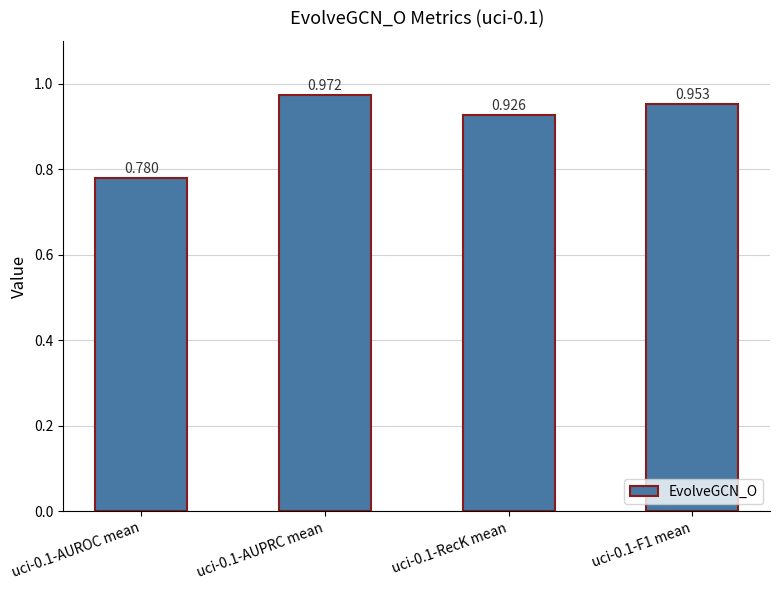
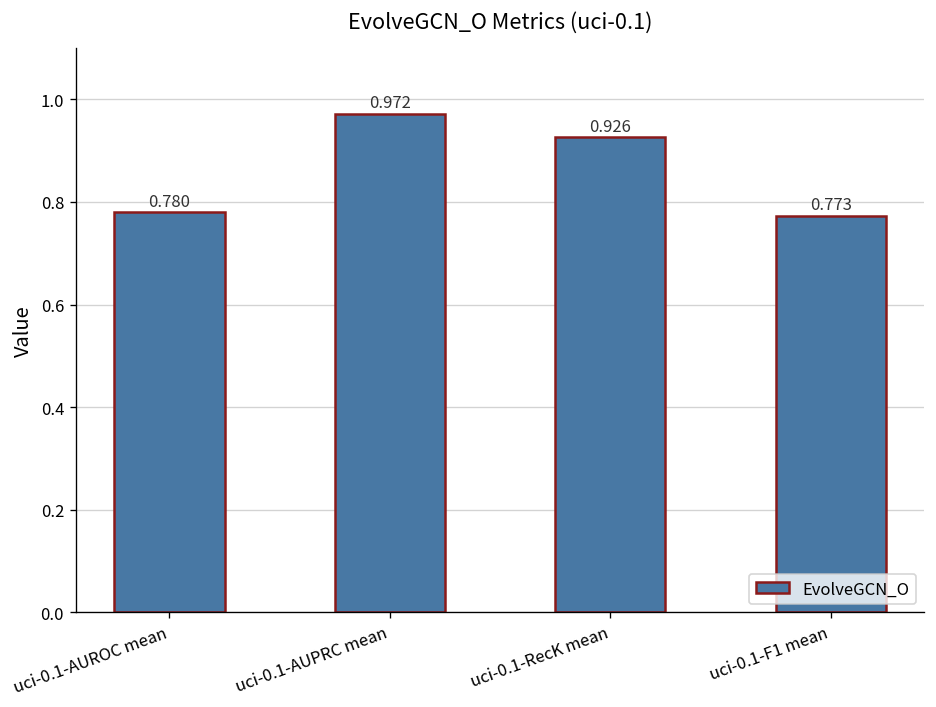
uci-0.1-F1 mean: 0.953 -> 0.773
